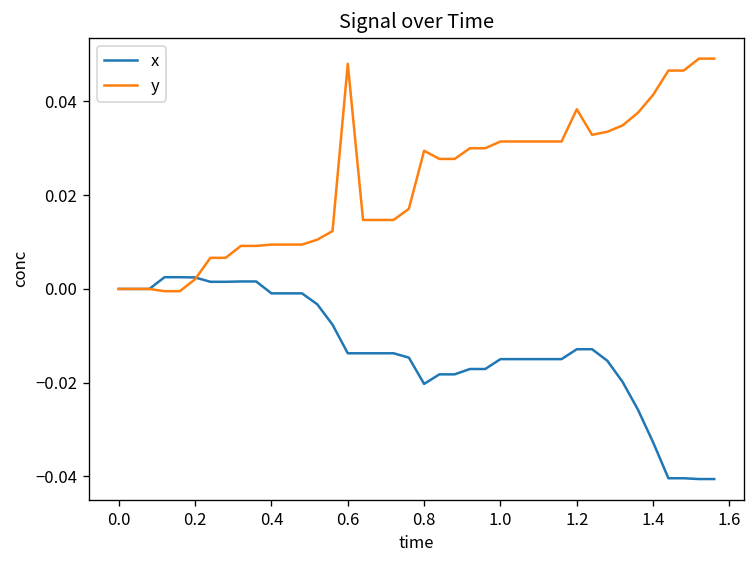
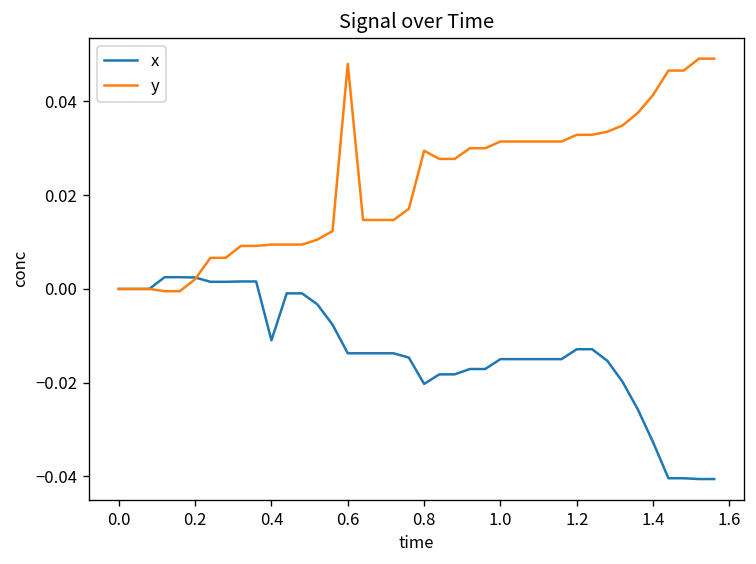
x, 0.4: -0.001 -> -0.011
y, 1.2: 0.038 -> 0.033
